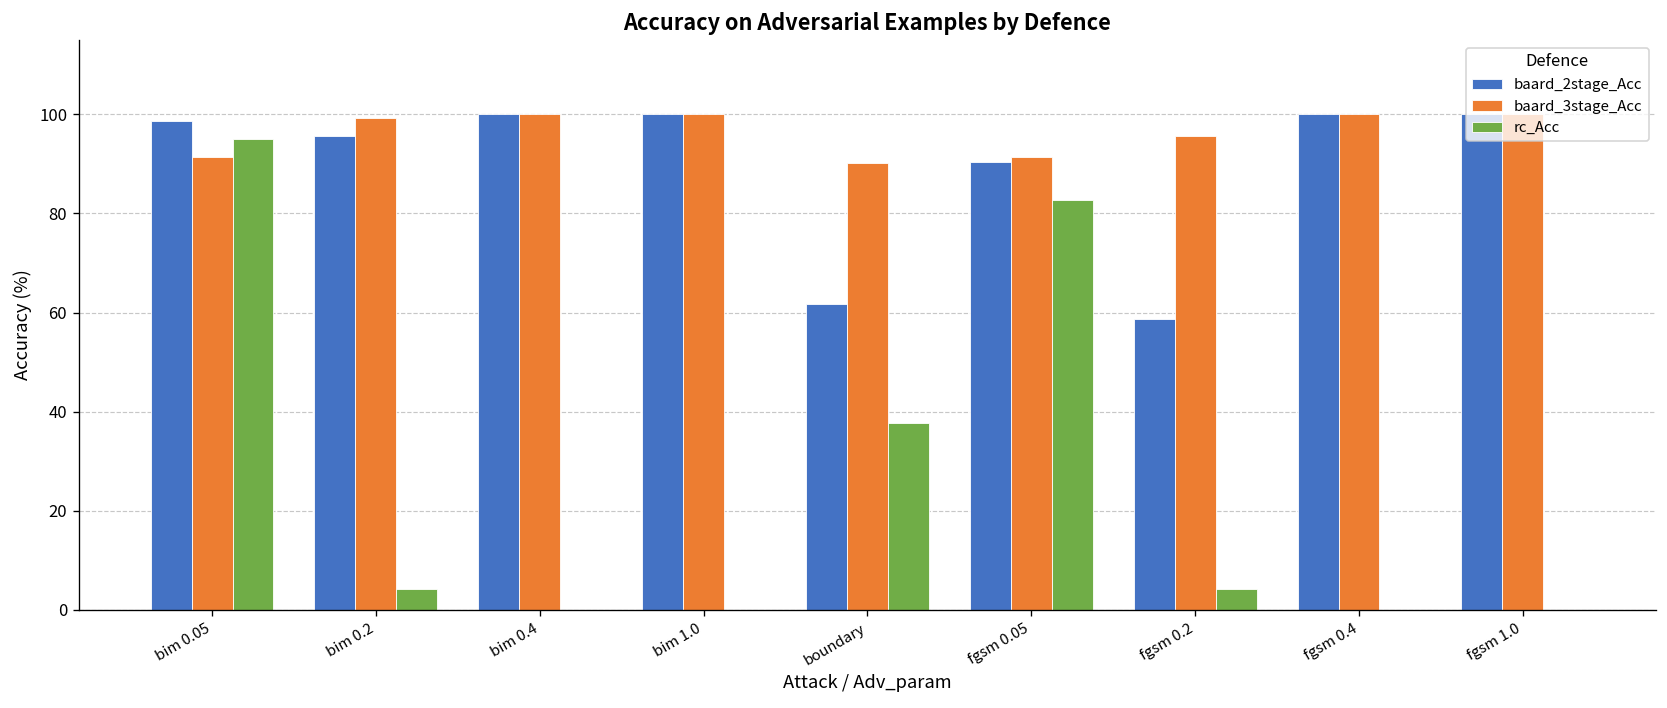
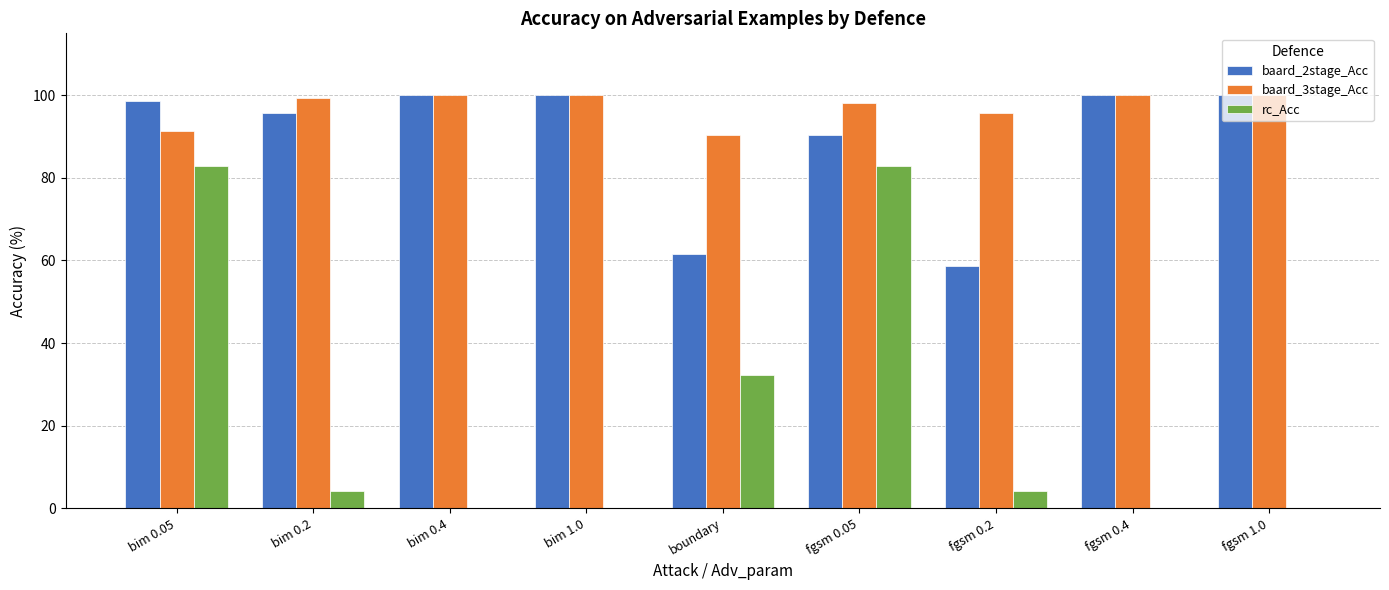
rc_Acc, bim 0.05: 95 -> 83
rc_Acc, boundary: 38 -> 32
baard_3stage_Acc, fgsm 0.05: 91 -> 98
